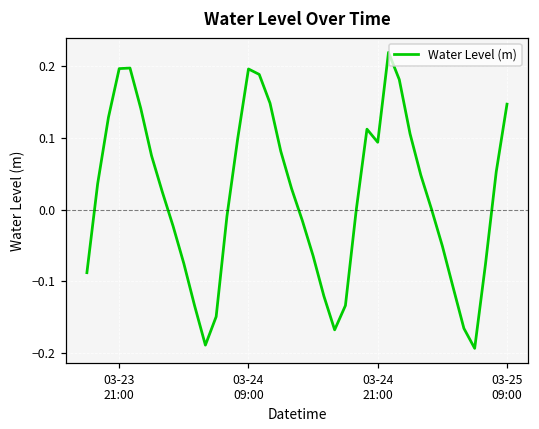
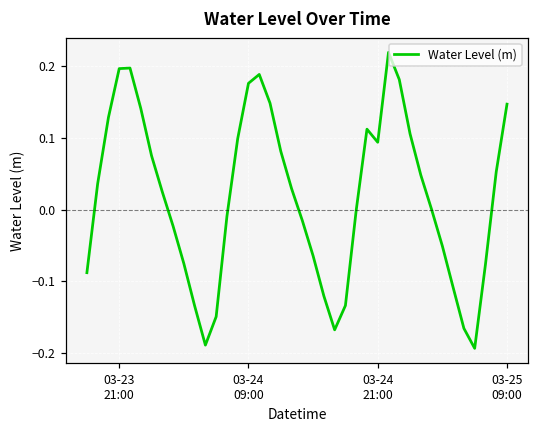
03-24 09:00: 0.20 -> 0.18
